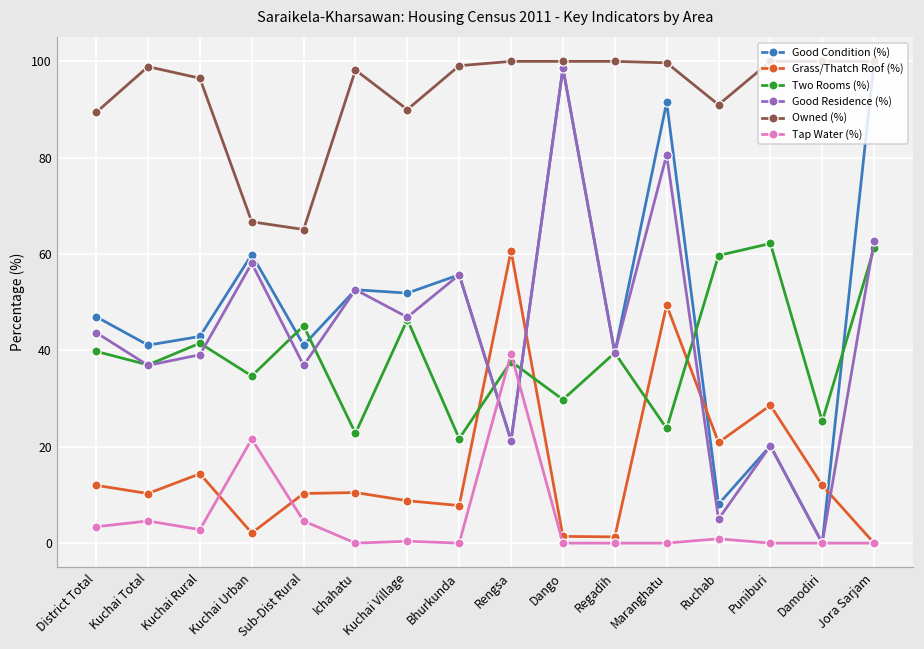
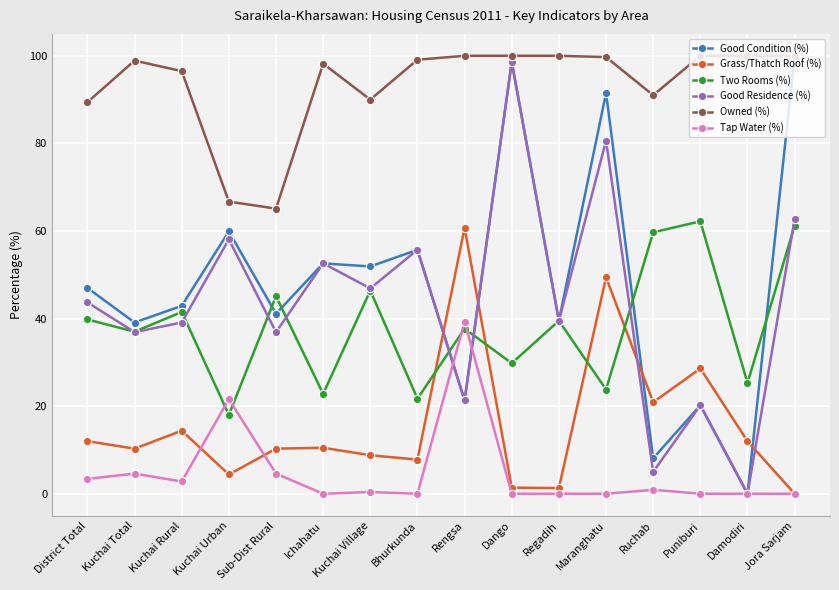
Good Condition (%), Kuchai Total: 41 -> 39
Grass/Thatch Roof (%), Kuchai Urban: 2 -> 4
Two Rooms (%), Kuchai Urban: 35 -> 18
